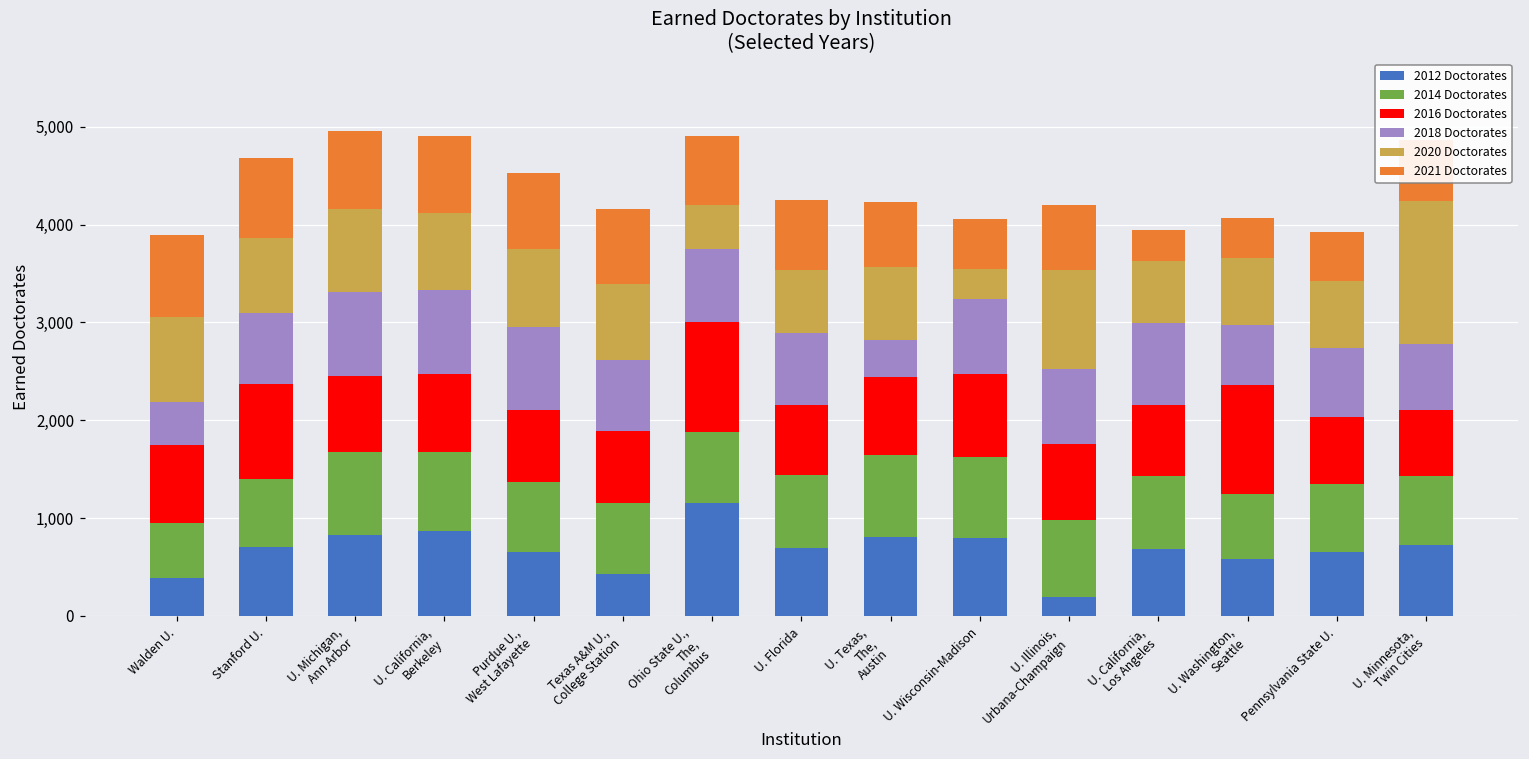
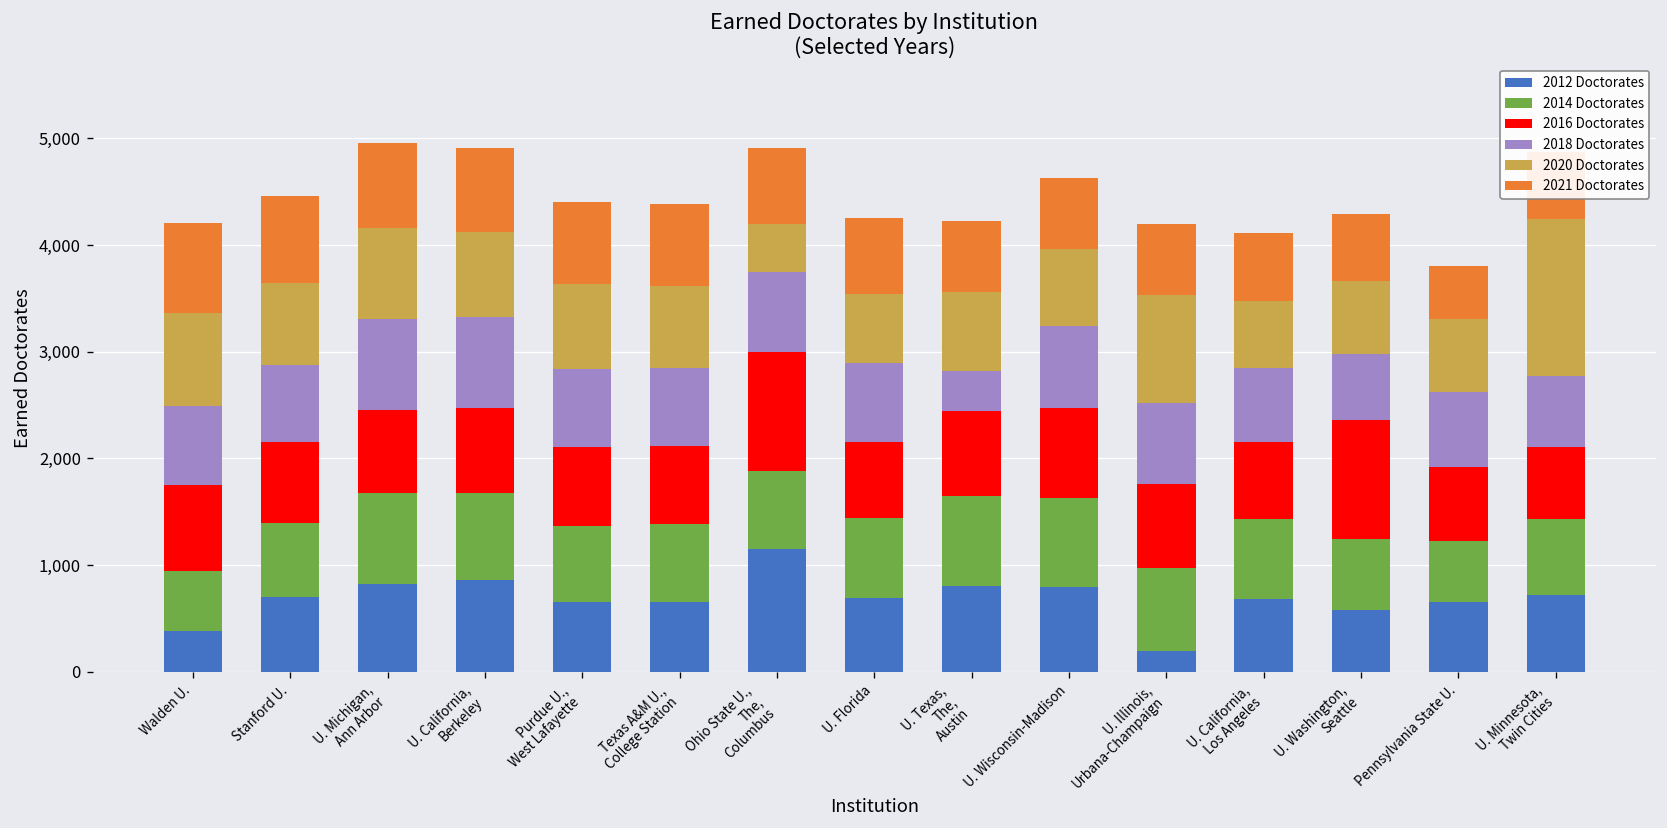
2018 Doctorates, Walden U.: 400 -> 700
2016 Doctorates, Stanford U.: 1,000 -> 800
2018 Doctorates, Purdue U., West Lafayette: 800 -> 700
2012 Doctorates, Texas A&M U., College Station: 400 -> 700
2020 Doctorates, U. Wisconsin-Madison: 300 -> 700
2021 Doctorates, U. Wisconsin-Madison: 500 -> 700
2018 Doctorates, U. California, Los Angeles: 800 -> 700
2021 Doctorates, U. California, Los Angeles: 300 -> 600
2021 Doctorates, U. Washington, Seattle: 400 -> 600
2014 Doctorates, Pennsylvania State U.: 700 -> 600
